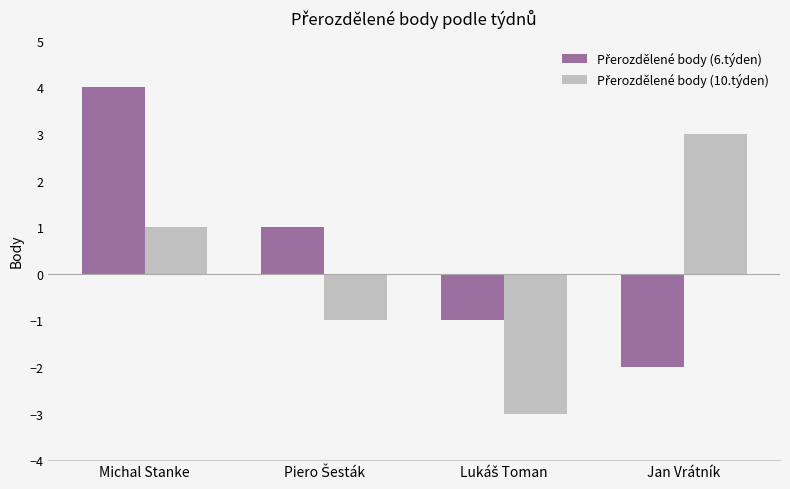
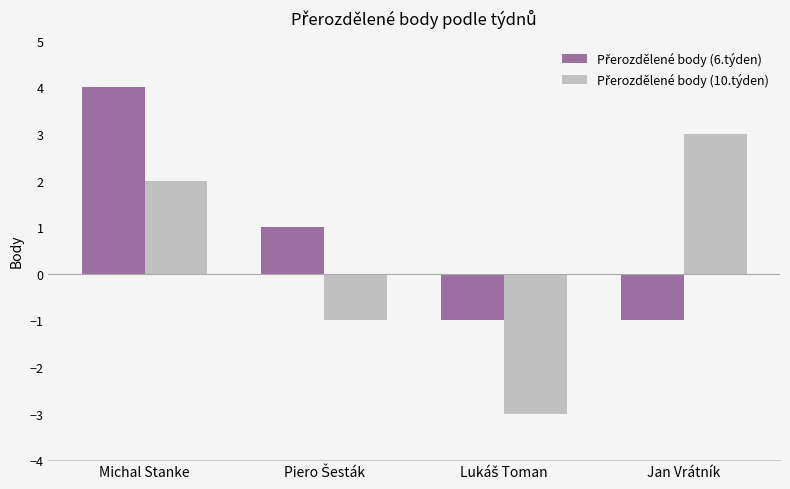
Přerozdělené body (10.týden), Michal Stanke: 1 -> 2
Přerozdělené body (6.týden), Jan Vrátník: -2 -> -1
